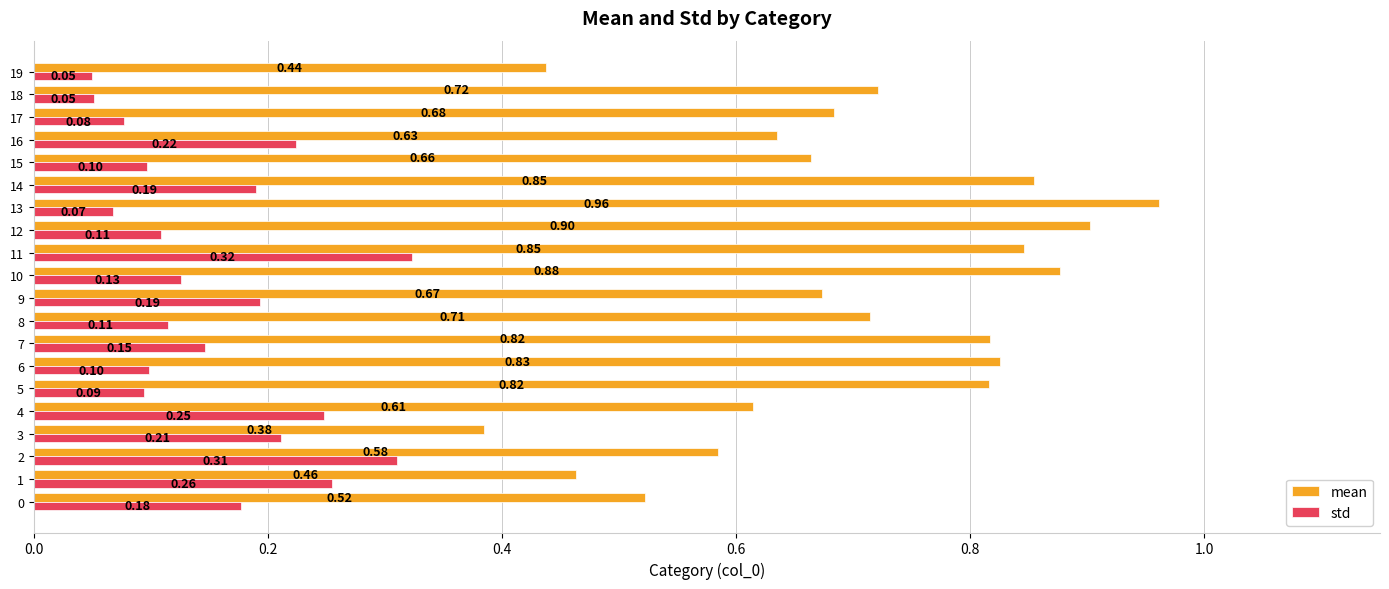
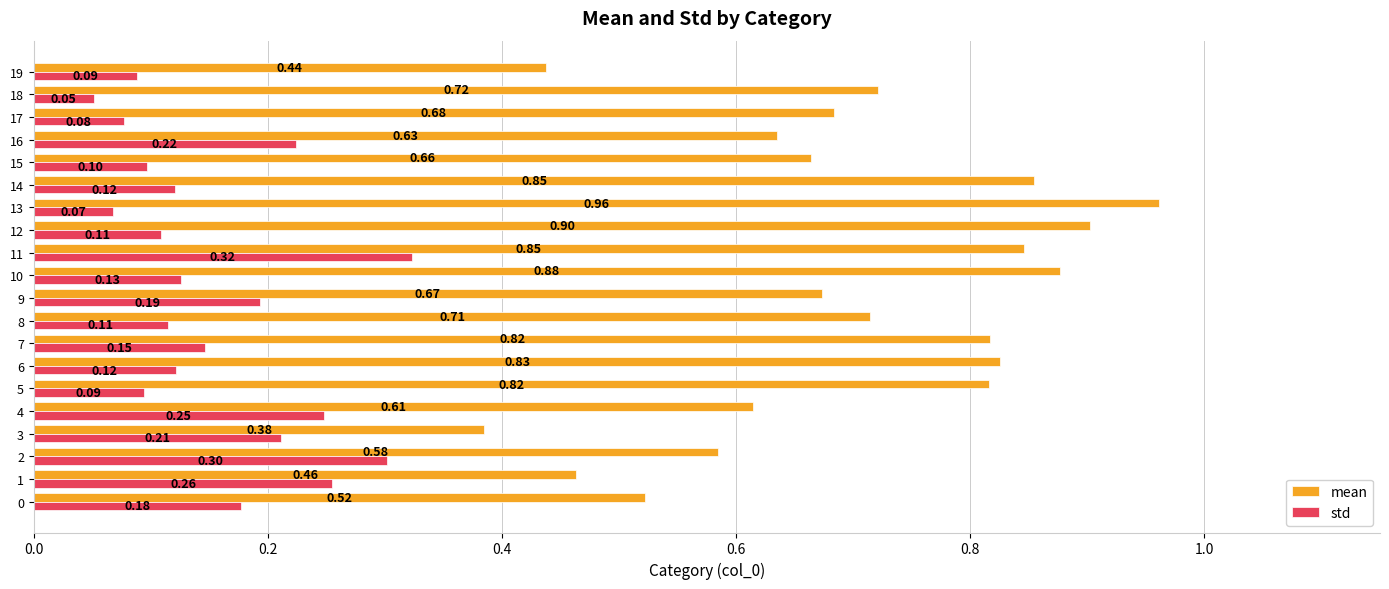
std, 19: 0.05 -> 0.09
std, 14: 0.19 -> 0.12
std, 6: 0.10 -> 0.12
std, 2: 0.31 -> 0.30
